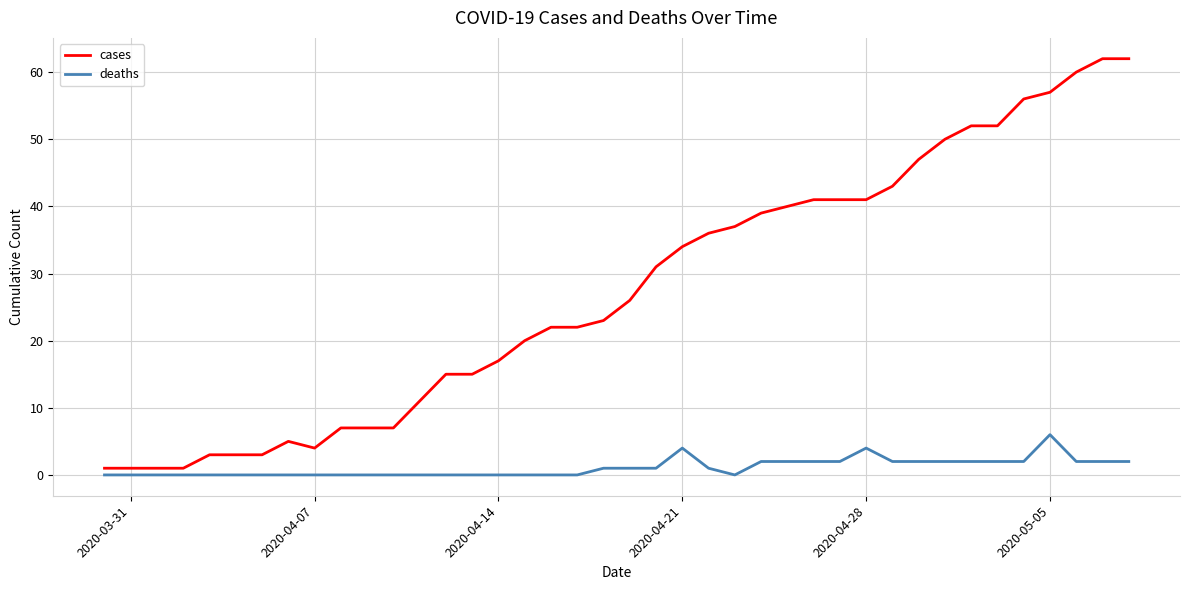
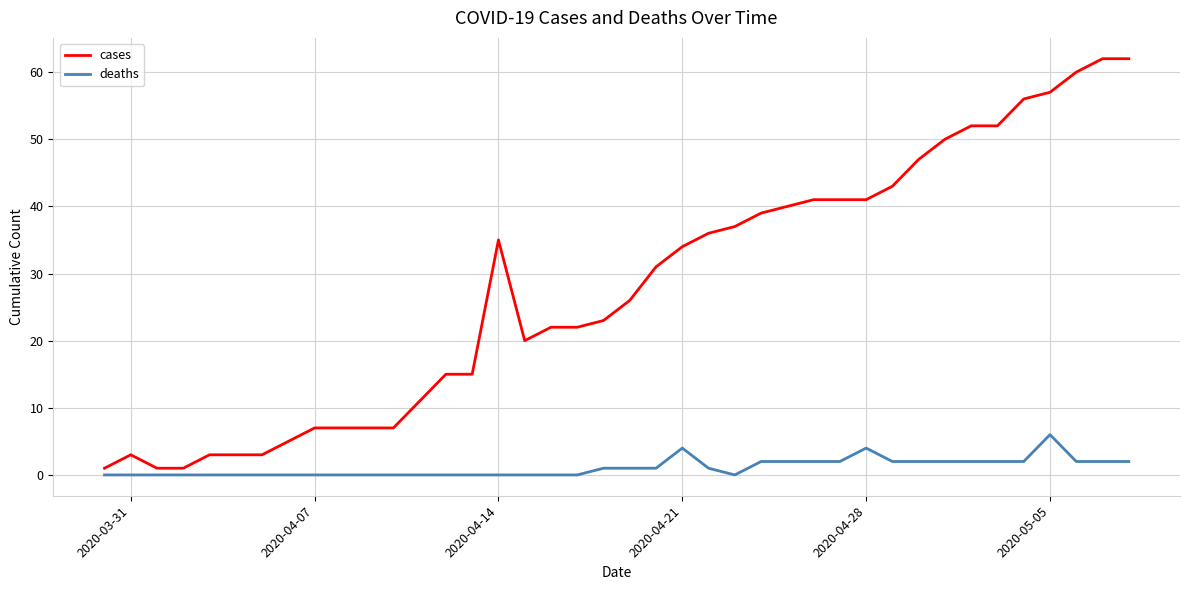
cases, 2020-03-31: 1 -> 3
cases, 2020-04-07: 4 -> 7
cases, 2020-04-14: 17 -> 35
